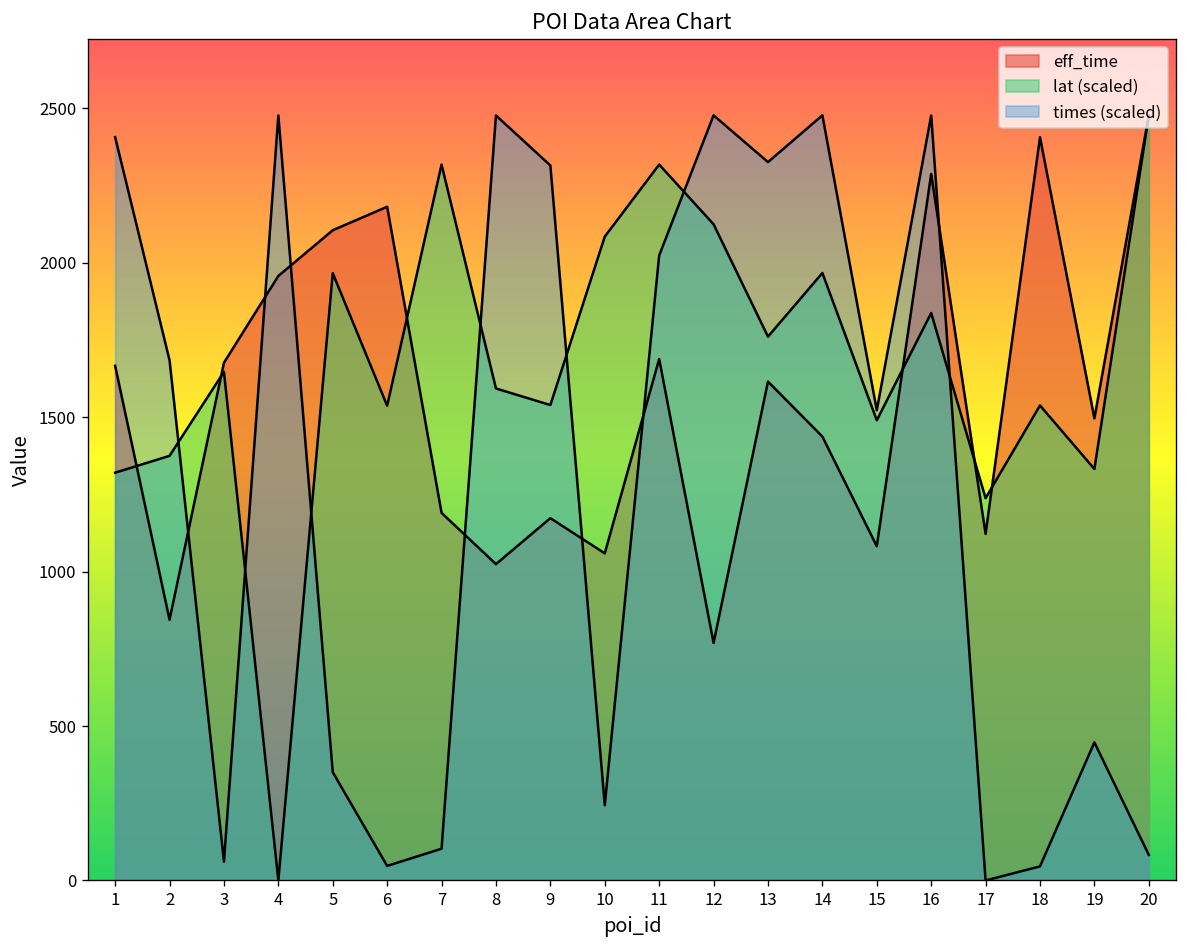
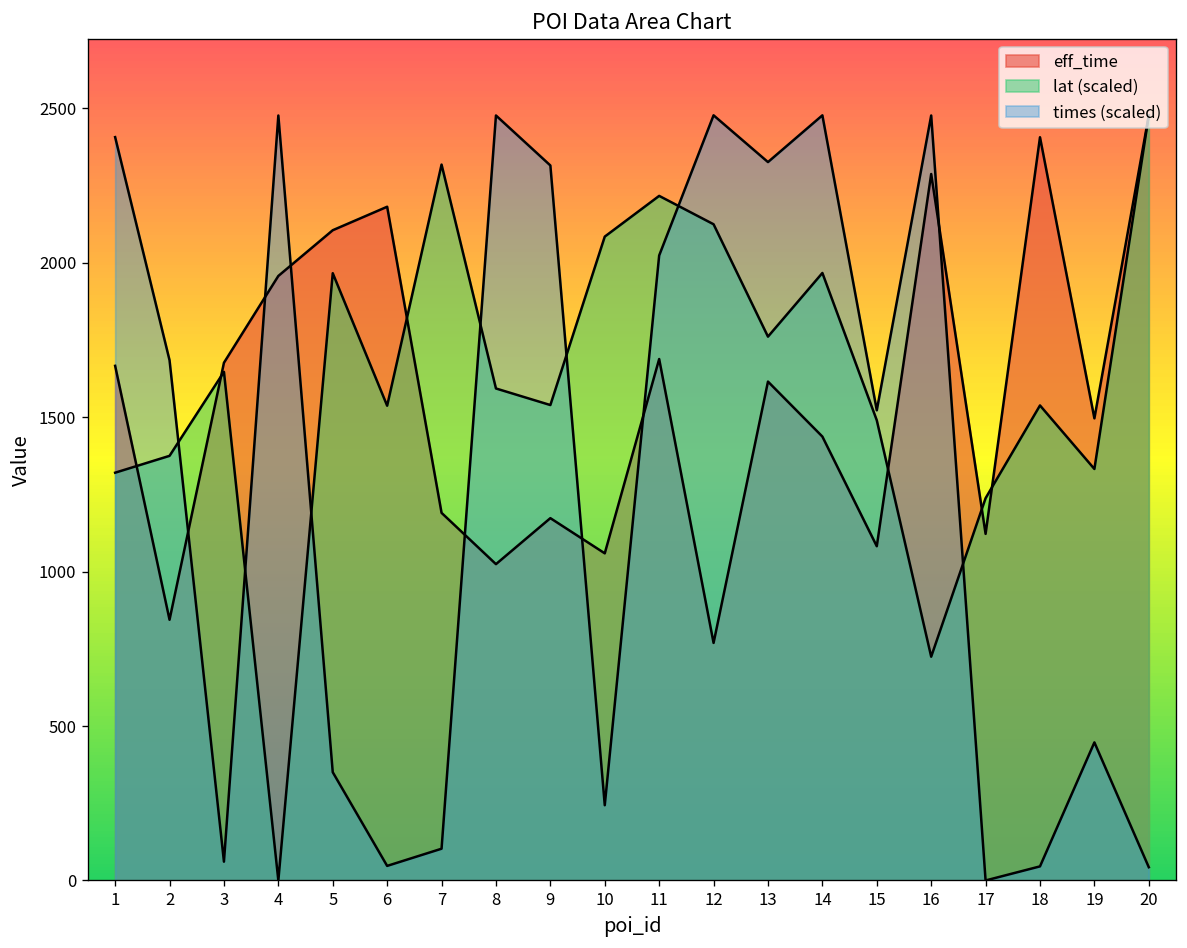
lat (scaled), 11: 2320 -> 2220
lat (scaled), 16: 1840 -> 720
times (scaled), 20: 80 -> 40
